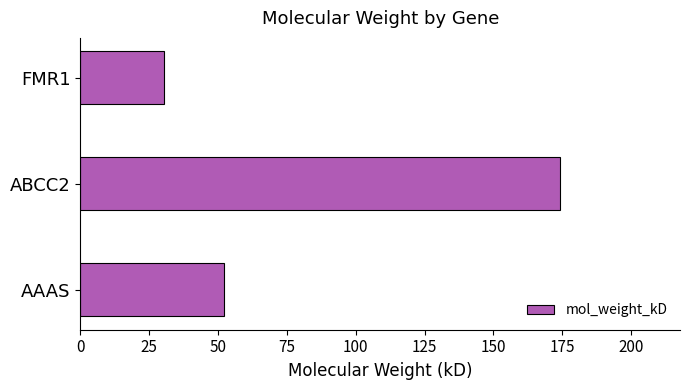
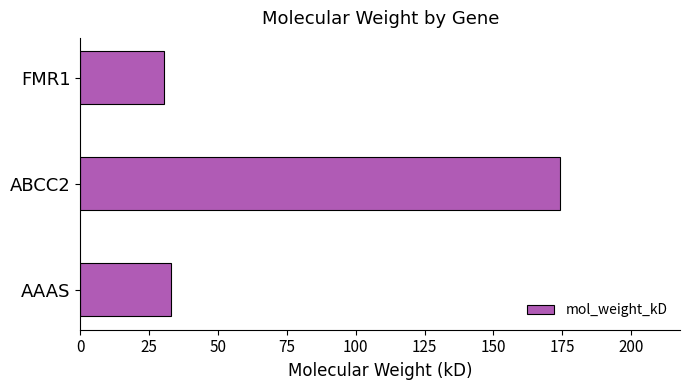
AAAS: 52 -> 33
